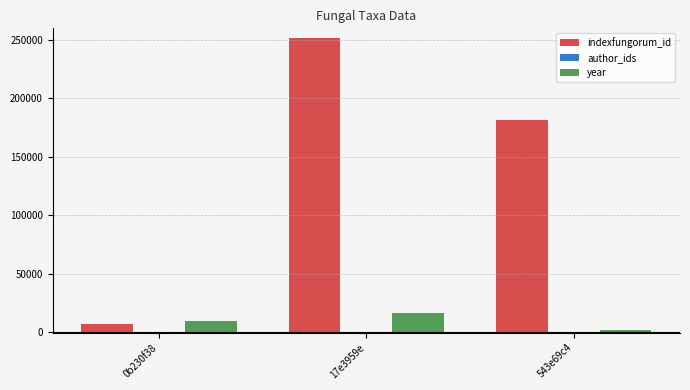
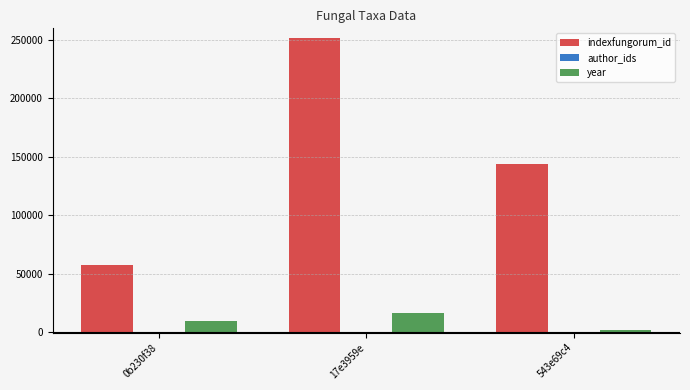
indexfungorum_id, 0b230f38: 7000 -> 58000
indexfungorum_id, 543e69c4: 182000 -> 144000
